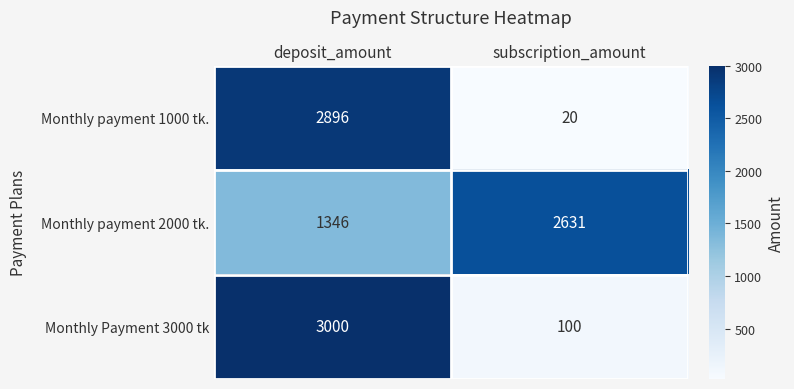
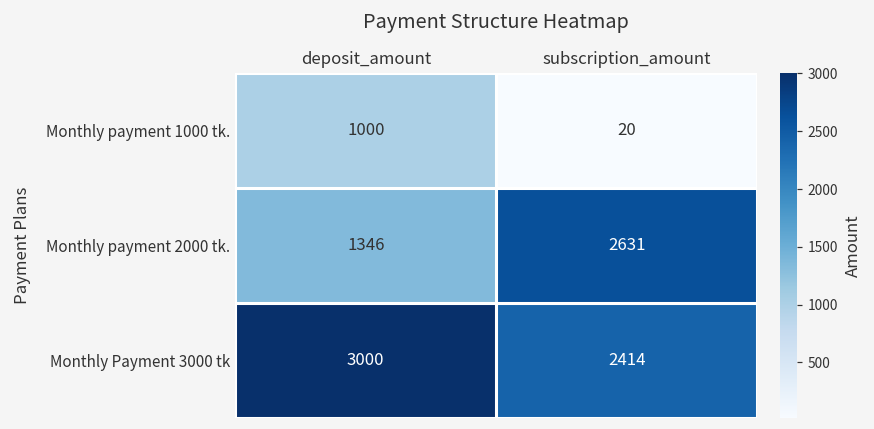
Monthly payment 1000 tk., deposit_amount: 2896 -> 1000
Monthly Payment 3000 tk, subscription_amount: 100 -> 2414
